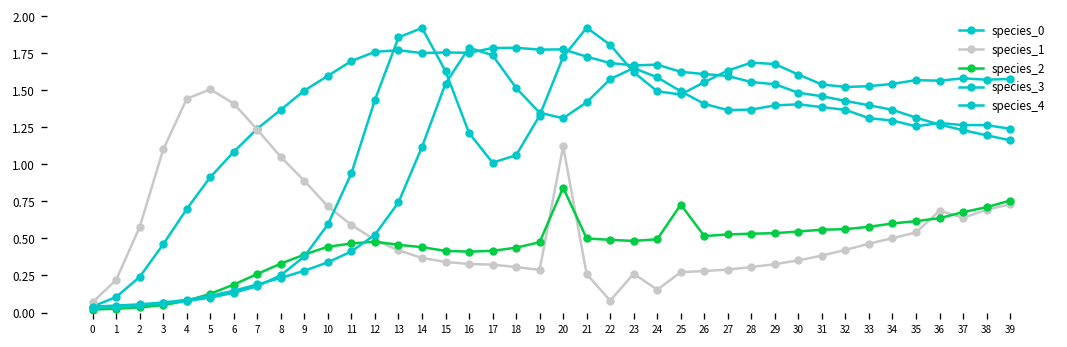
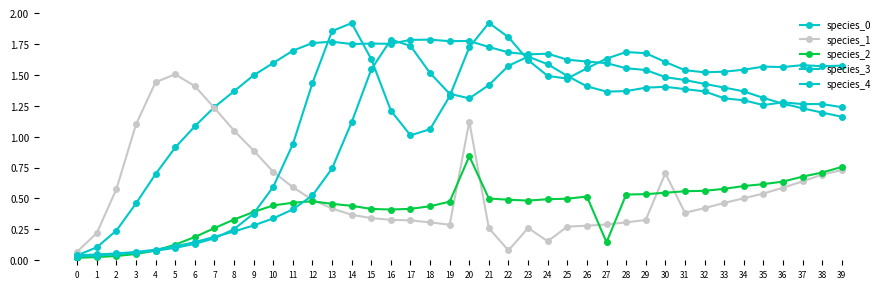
species_2, 25: 0.73 -> 0.50
species_2, 27: 0.53 -> 0.15
species_1, 30: 0.35 -> 0.70
species_1, 36: 0.69 -> 0.59
